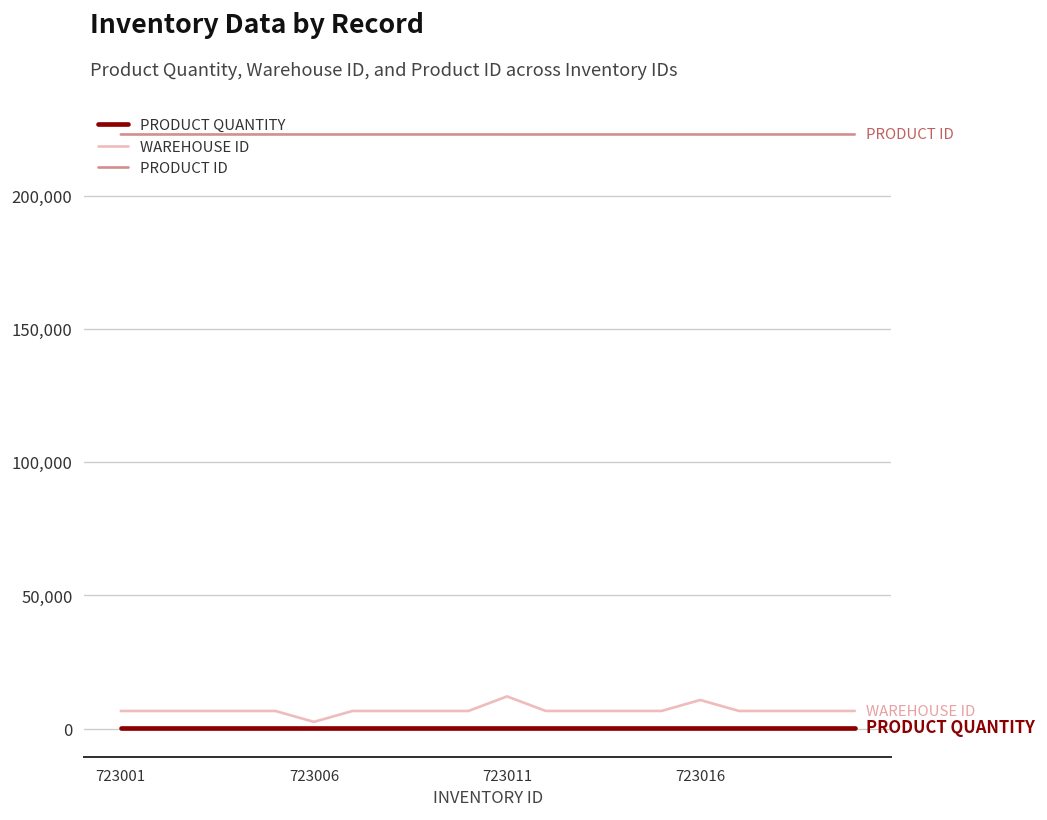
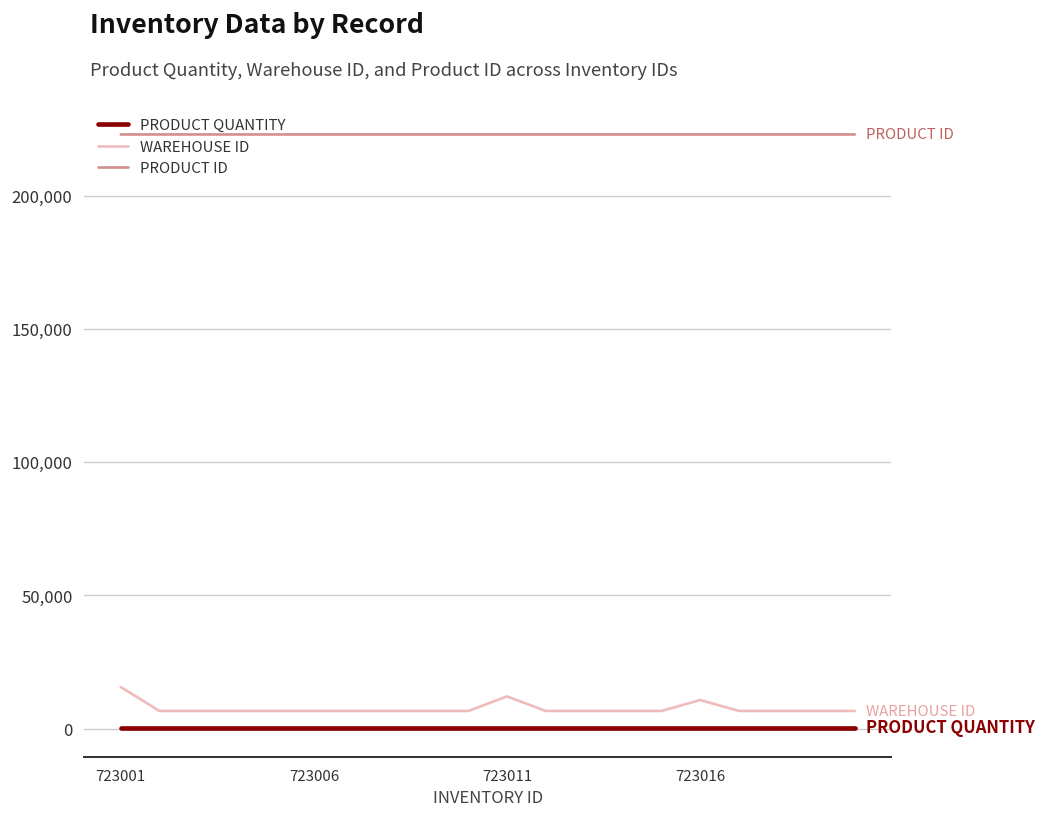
WAREHOUSE ID, 723001: 7,000 -> 16,000
WAREHOUSE ID, 723006: 3,000 -> 7,000
